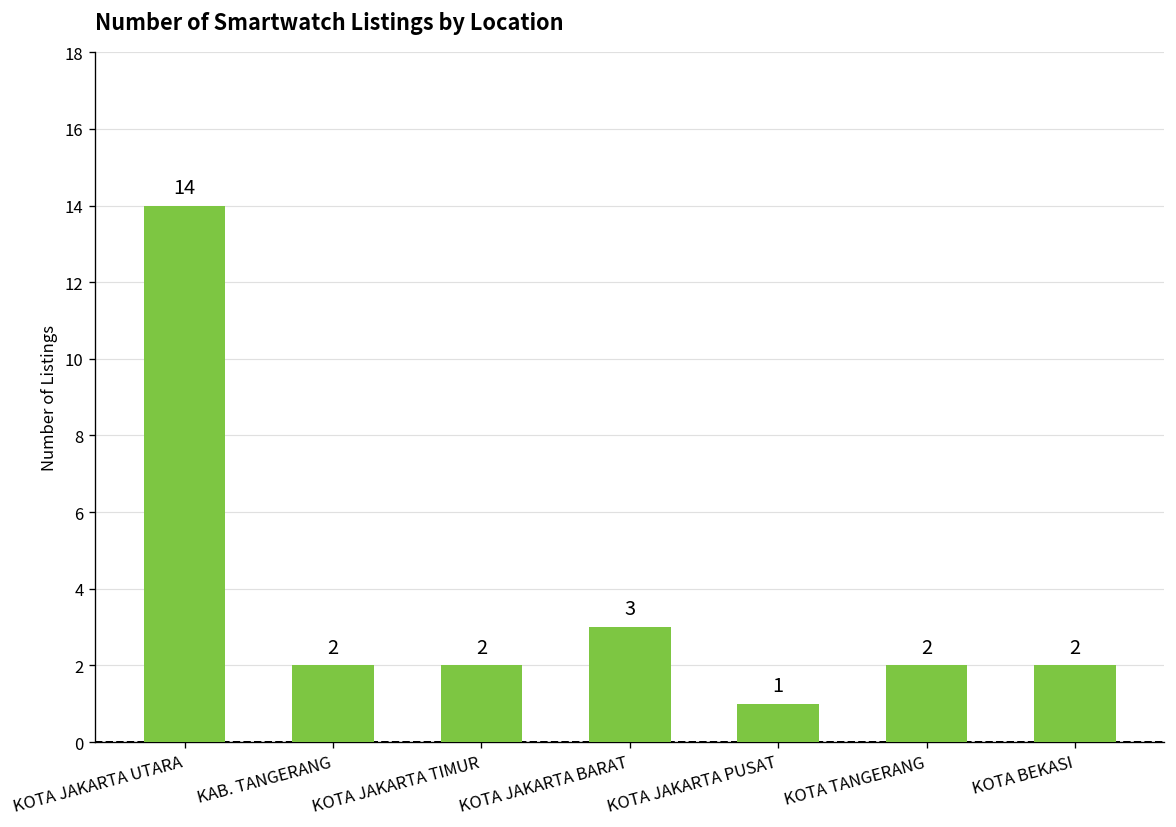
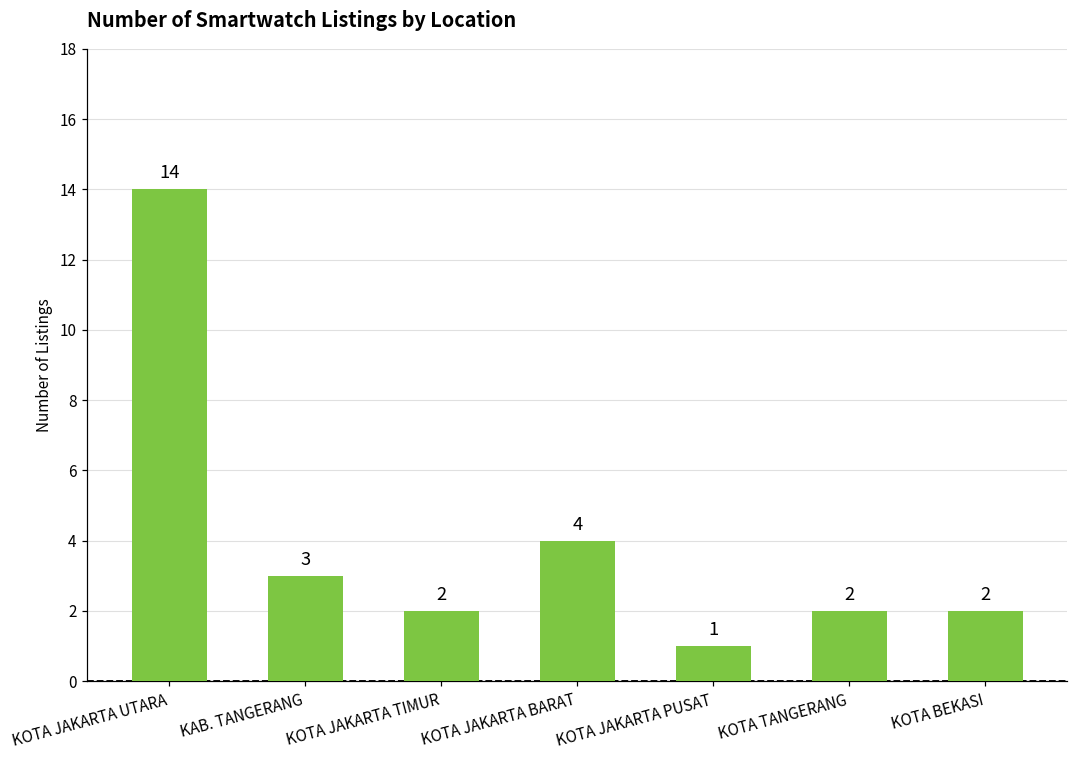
KAB. TANGERANG: 2 -> 3
KOTA JAKARTA BARAT: 3 -> 4
